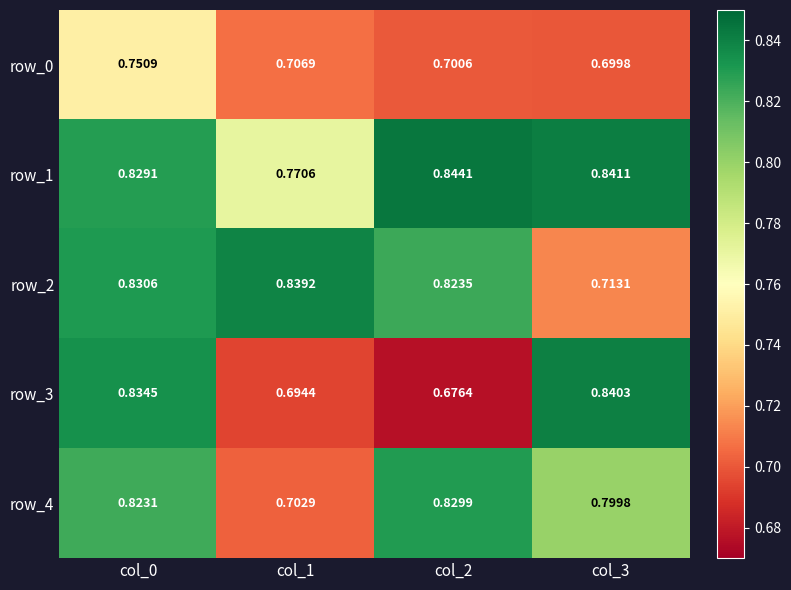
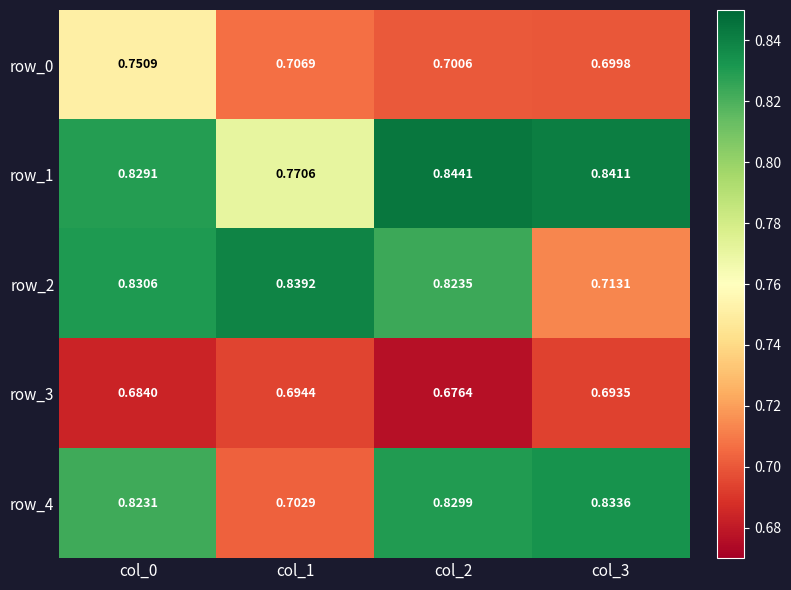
row_3, col_0: 0.8345 -> 0.6840
row_3, col_3: 0.8403 -> 0.6935
row_4, col_3: 0.7998 -> 0.8336
